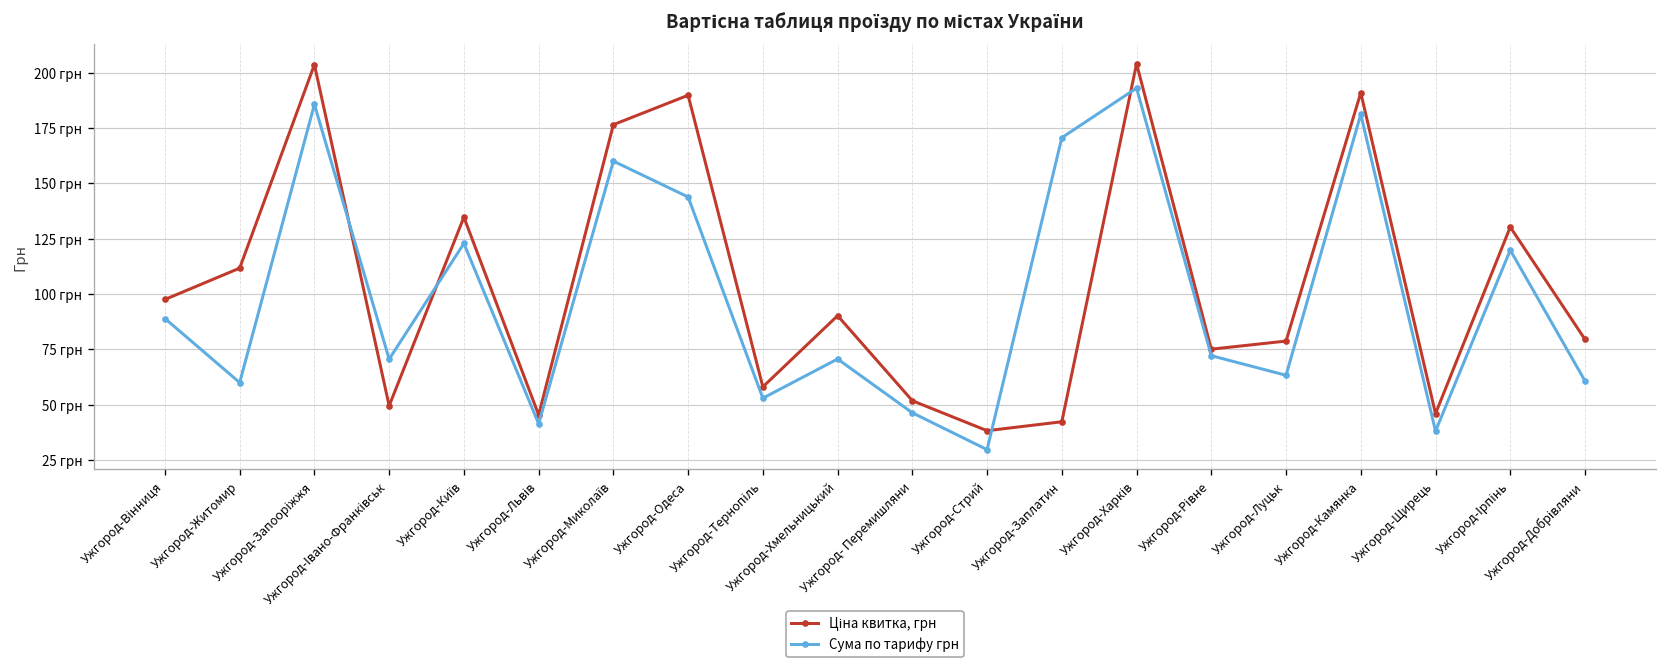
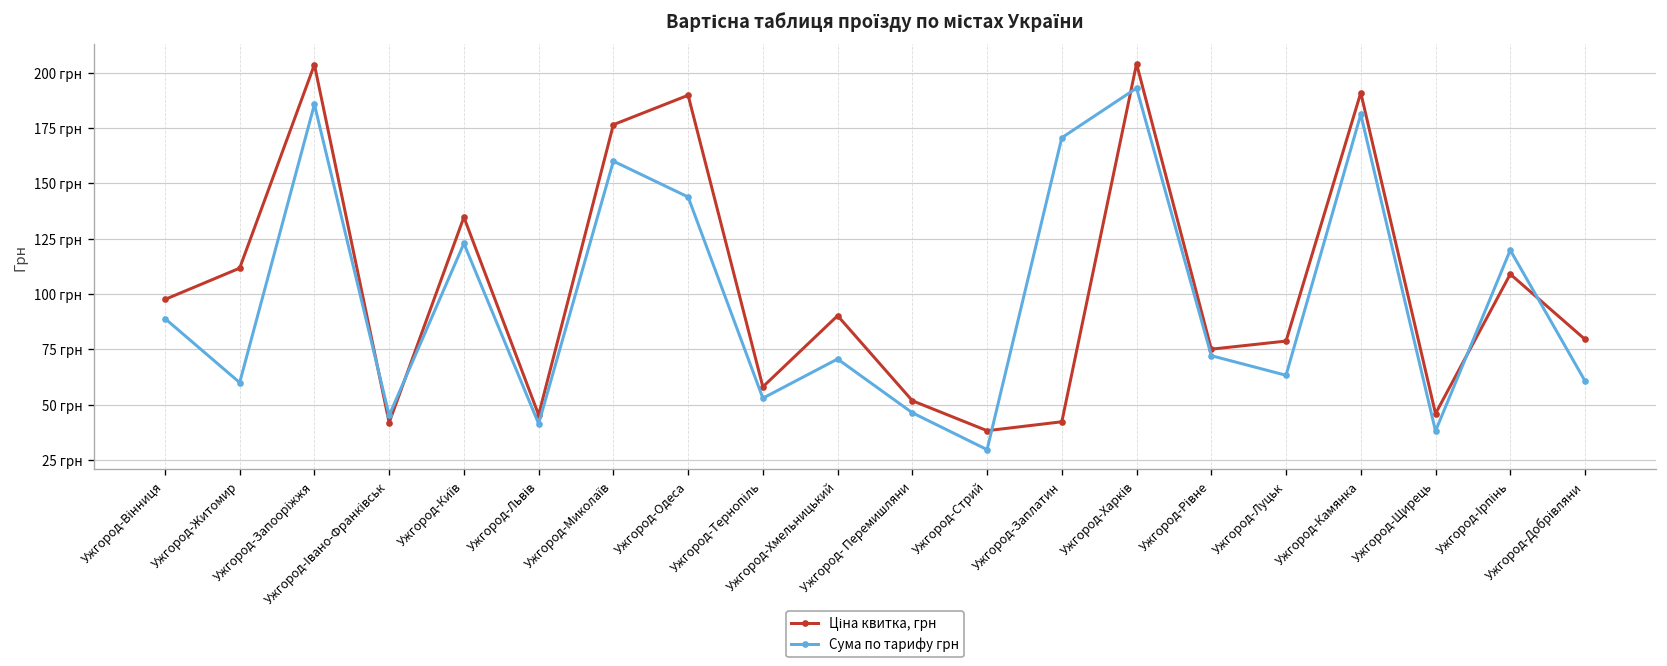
Ціна квитка, грн, Ужгород-Івано-Франківськ: 50 грн -> 42 грн
Сума по тарифу грн, Ужгород-Івано-Франківськ: 71 грн -> 45 грн
Ціна квитка, грн, Ужгород-Ірпінь: 130 грн -> 109 грн
